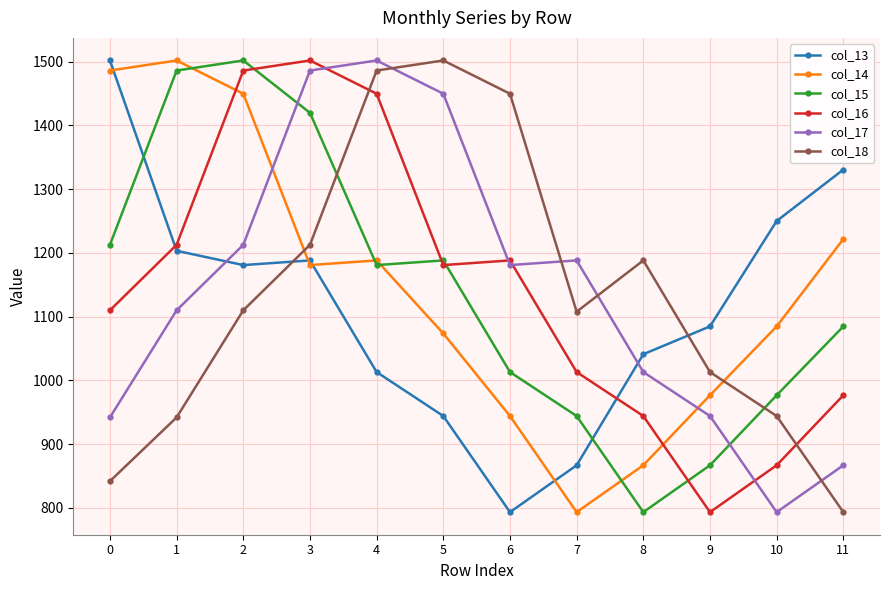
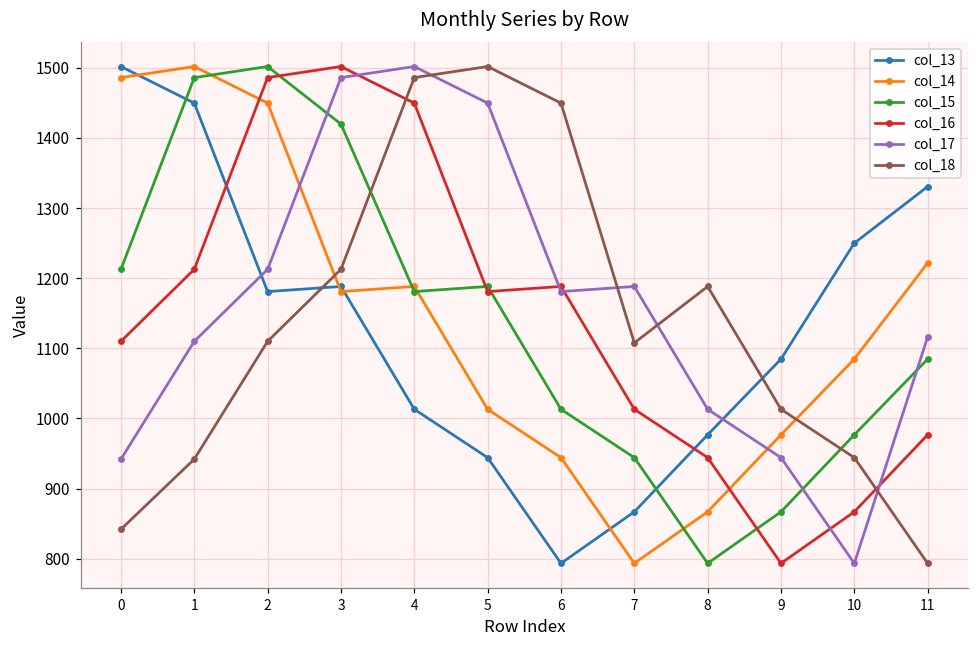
col_13, 1: 1200 -> 1450
col_14, 5: 1070 -> 1010
col_13, 8: 1040 -> 980
col_17, 11: 870 -> 1120
